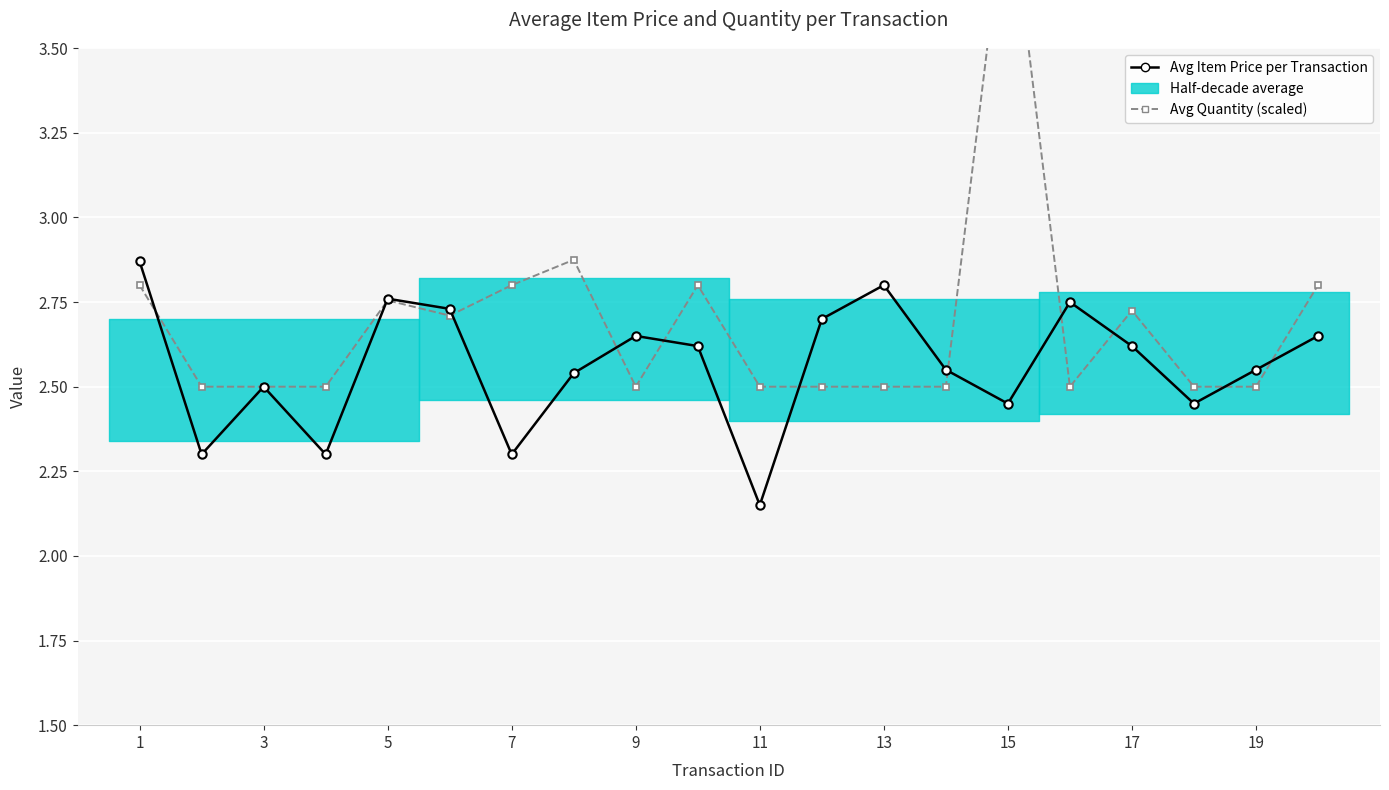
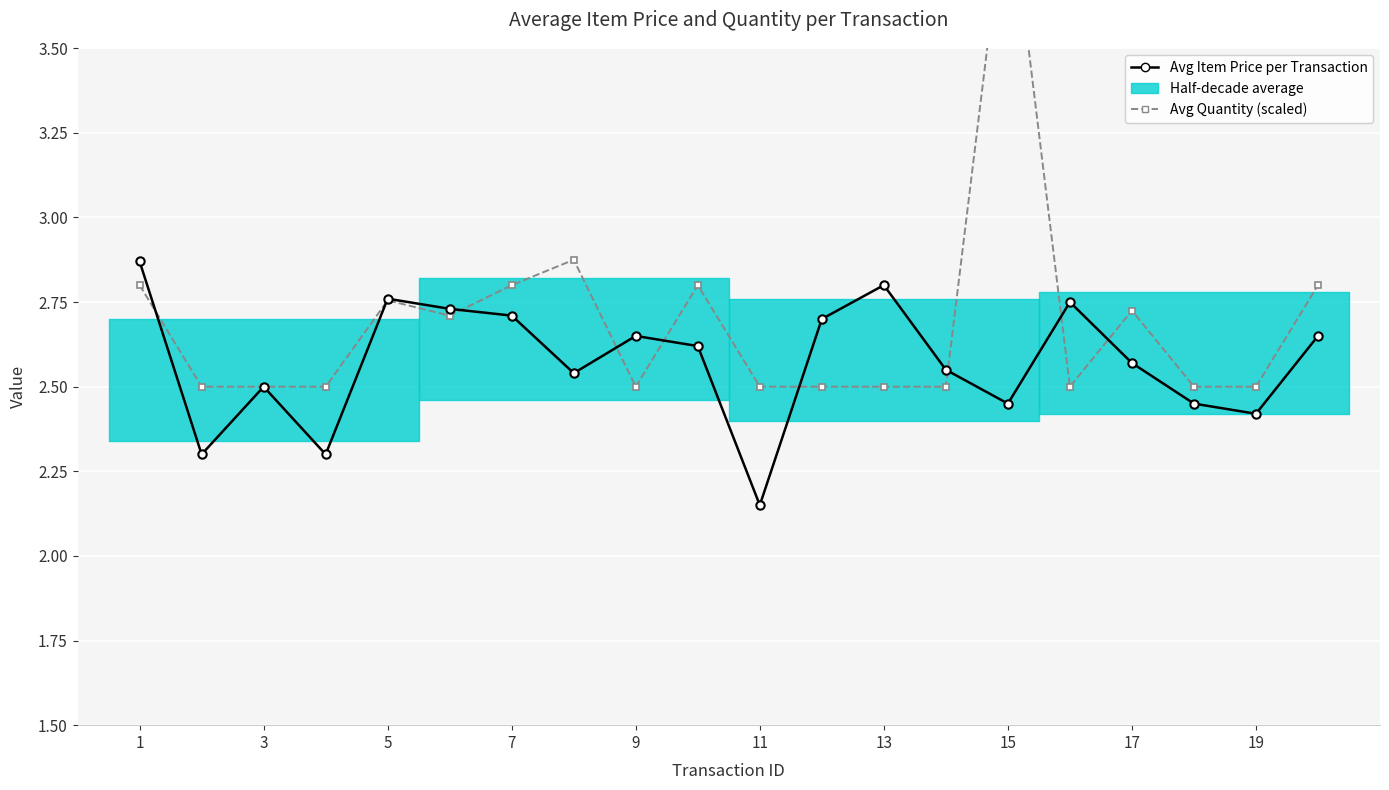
Avg Item Price per Transaction, 7: 2.30 -> 2.71
Avg Item Price per Transaction, 17: 2.62 -> 2.57
Avg Item Price per Transaction, 19: 2.55 -> 2.42
